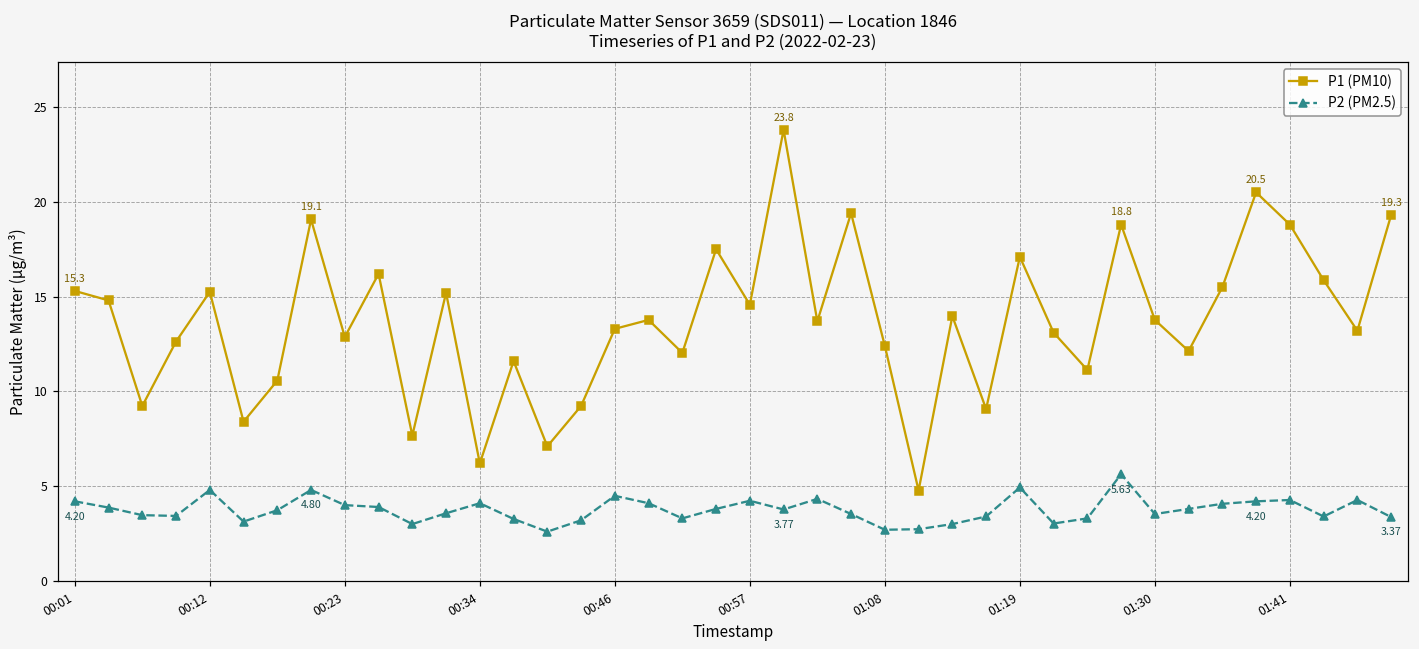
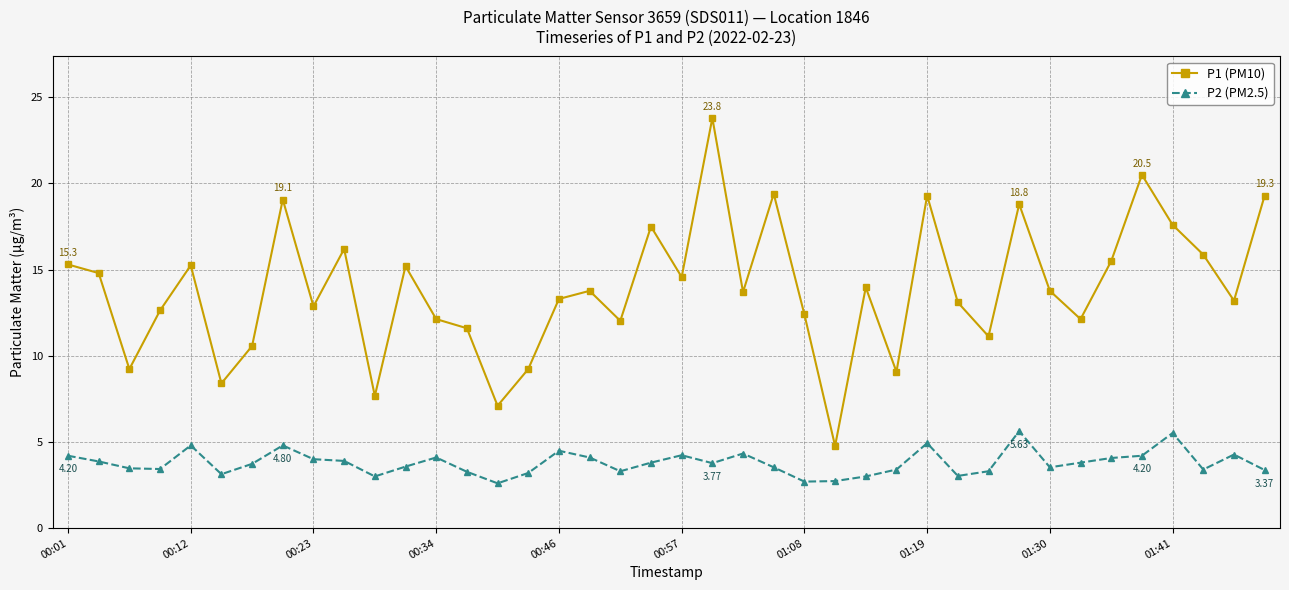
P1 (PM10), 00:34: 6.2 -> 12.1
P1 (PM10), 01:19: 17.1 -> 19.3
P1 (PM10), 01:41: 18.8 -> 17.6
P2 (PM2.5), 01:41: 4.3 -> 5.5
